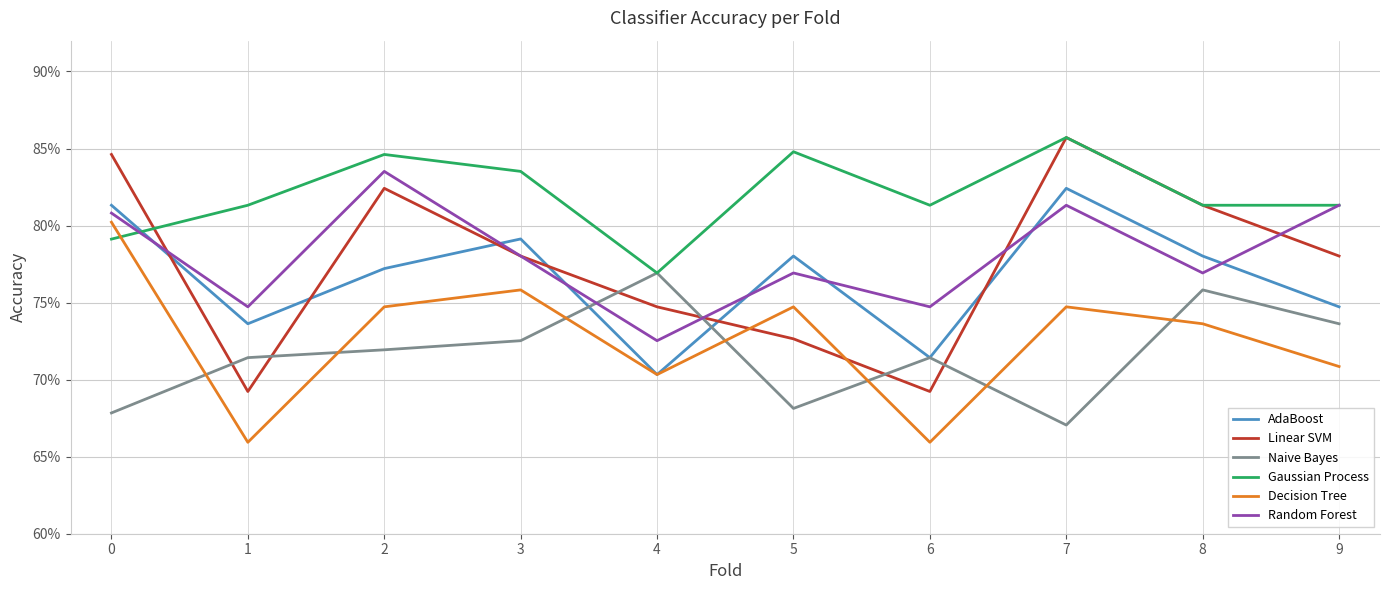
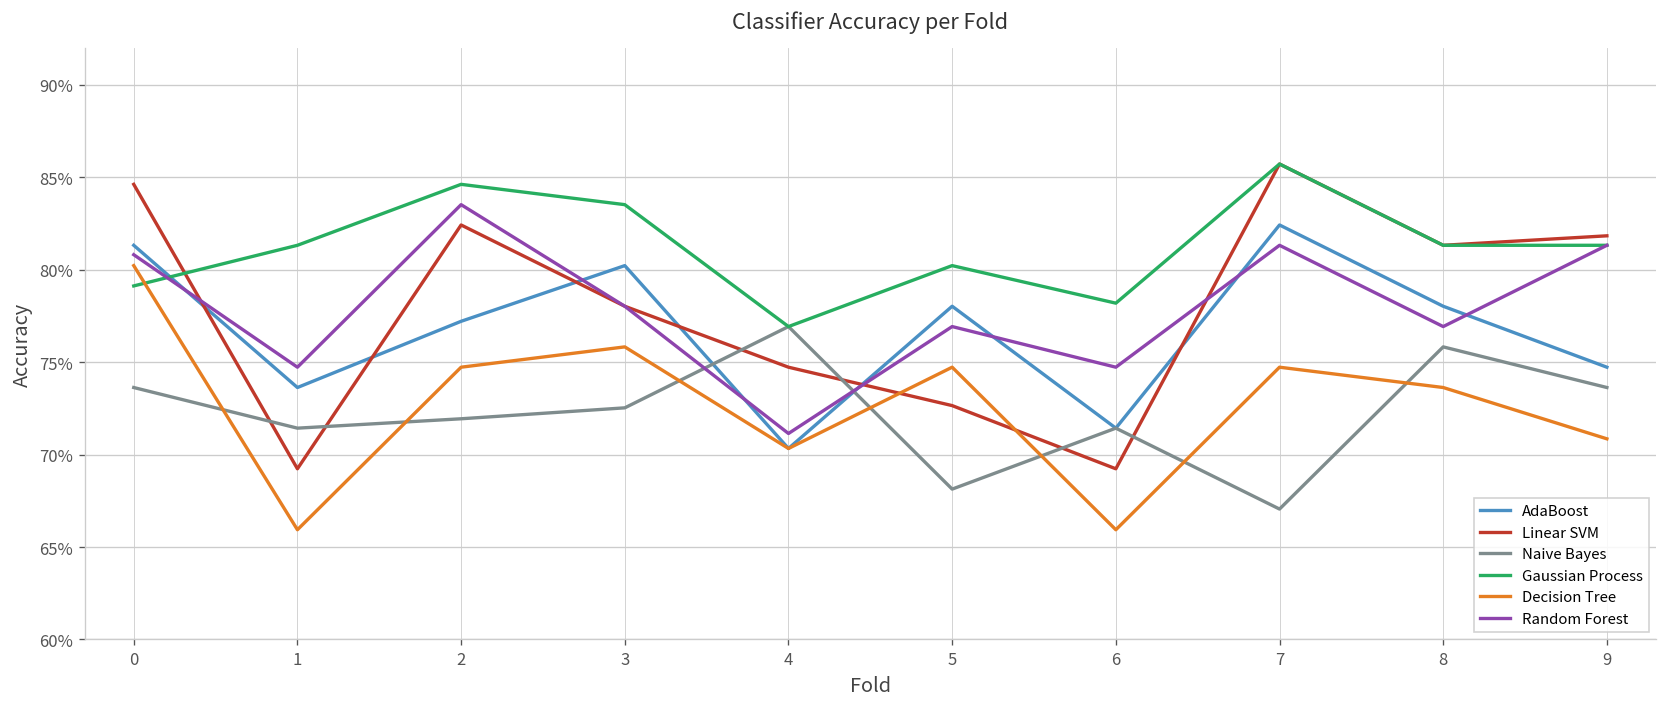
Naive Bayes, 0: 67.8% -> 73.6%
AdaBoost, 3: 79.1% -> 80.2%
Random Forest, 4: 72.5% -> 71.1%
Gaussian Process, 5: 84.8% -> 80.2%
Gaussian Process, 6: 81.3% -> 78.2%
Linear SVM, 9: 78.0% -> 81.8%
